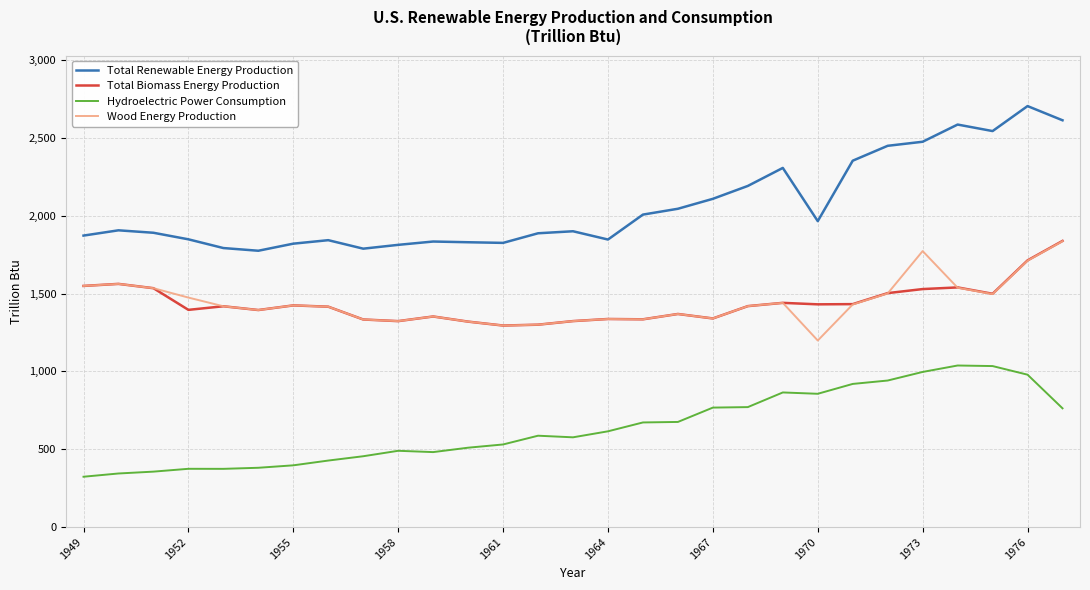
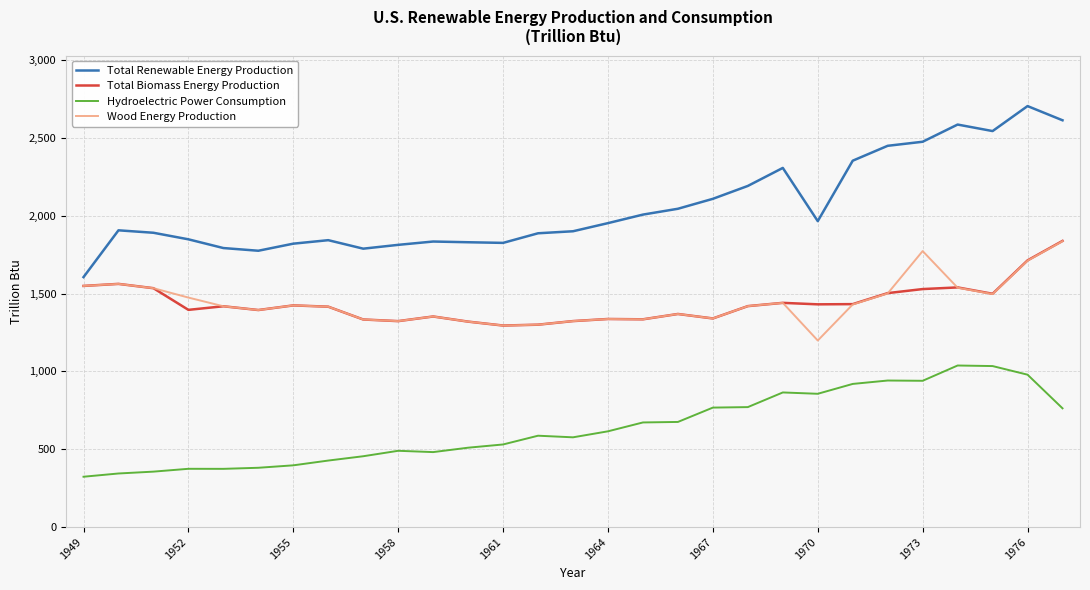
Total Renewable Energy Production, 1949: 1,870 -> 1,610
Total Renewable Energy Production, 1964: 1,850 -> 1,950
Hydroelectric Power Consumption, 1973: 1,000 -> 940
